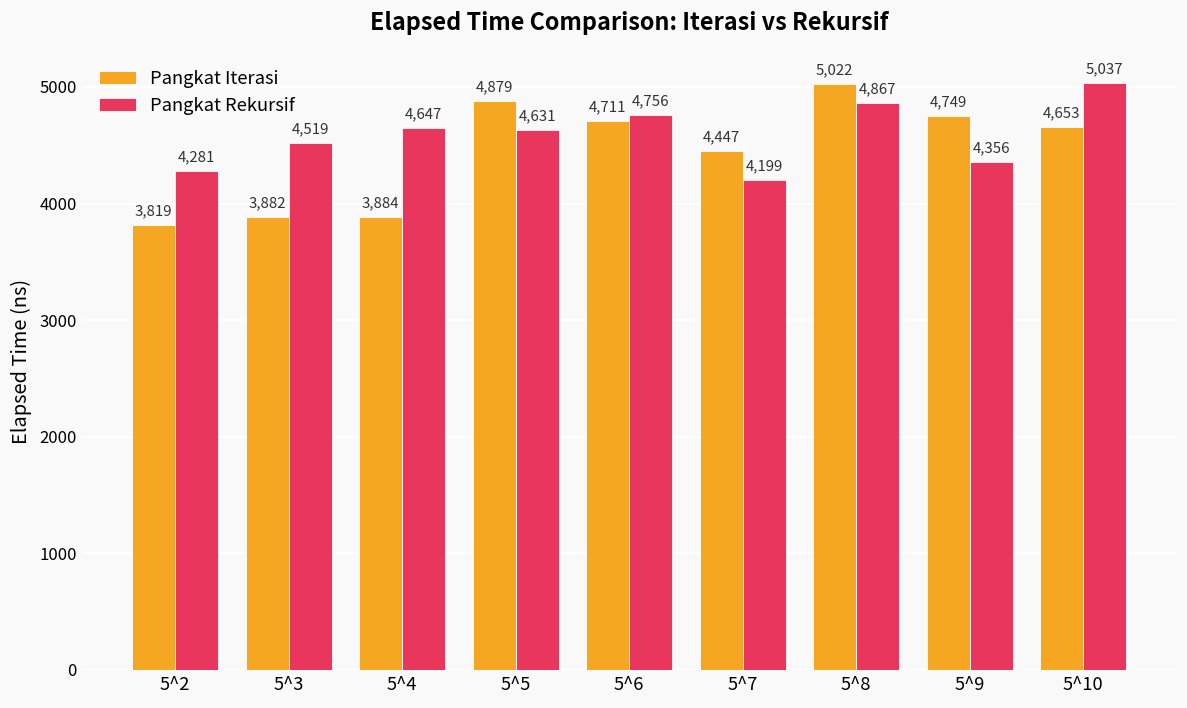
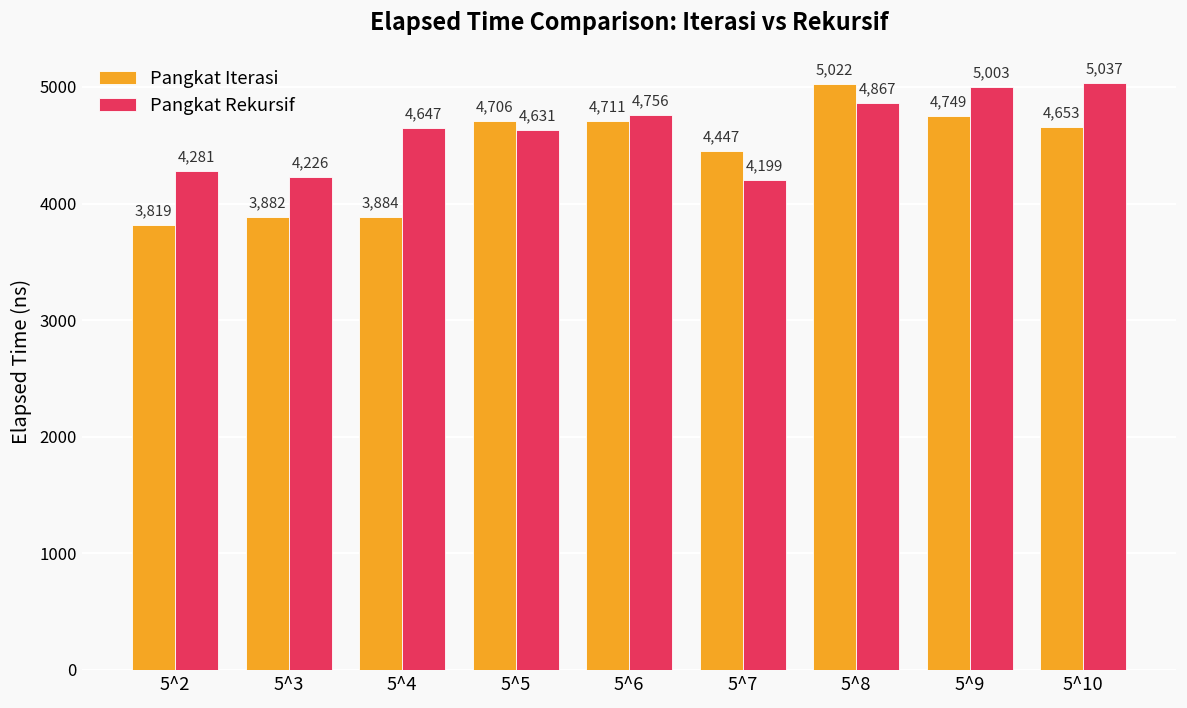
Pangkat Rekursif, 5^3: 4,519 -> 4,226
Pangkat Iterasi, 5^5: 4,879 -> 4,706
Pangkat Rekursif, 5^9: 4,356 -> 5,003
